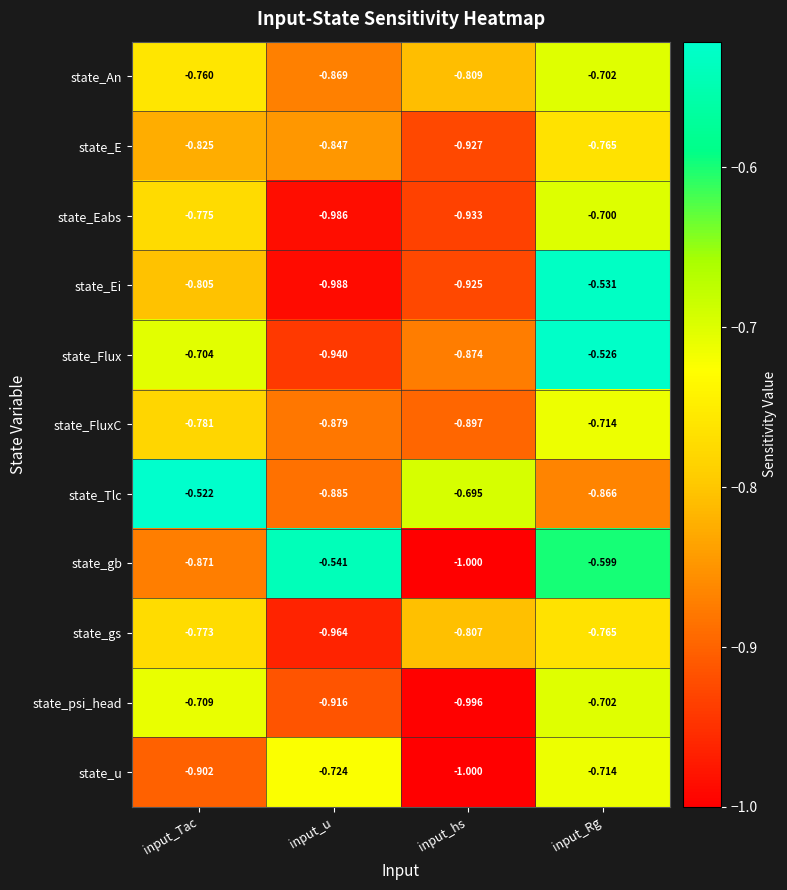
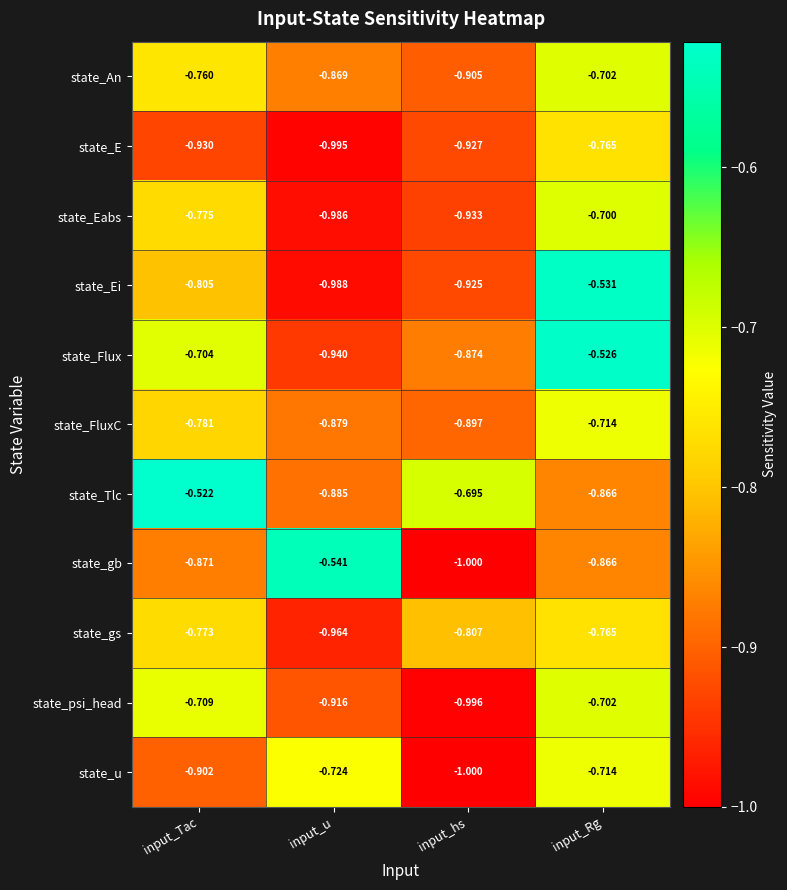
state_An, input_hs: -0.809 -> -0.905
state_E, input_Tac: -0.825 -> -0.930
state_E, input_u: -0.847 -> -0.995
state_gb, input_Rg: -0.599 -> -0.866
